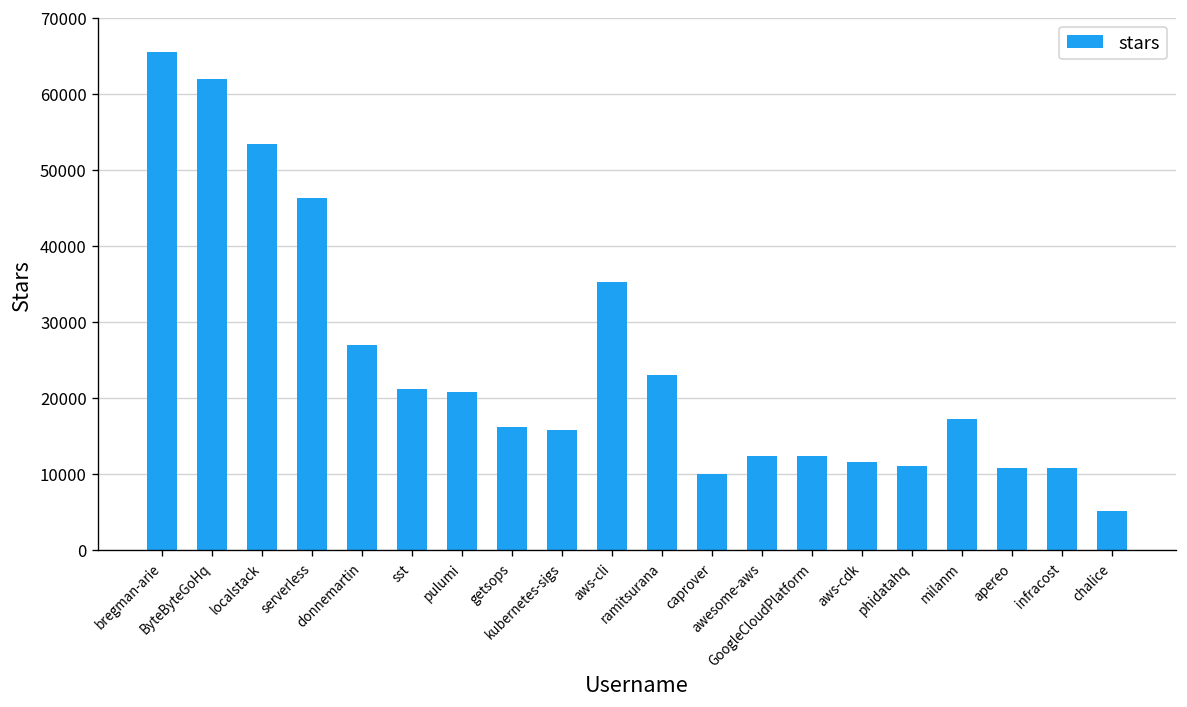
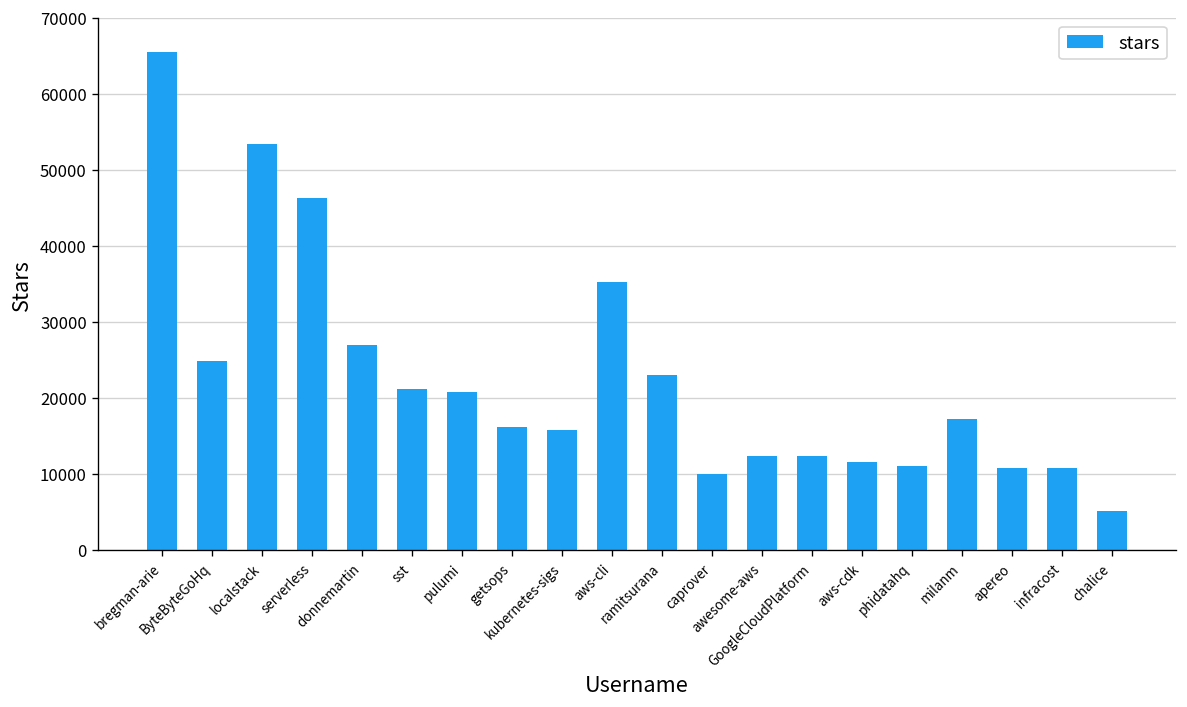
ByteByteGoHq: 62000 -> 25000
